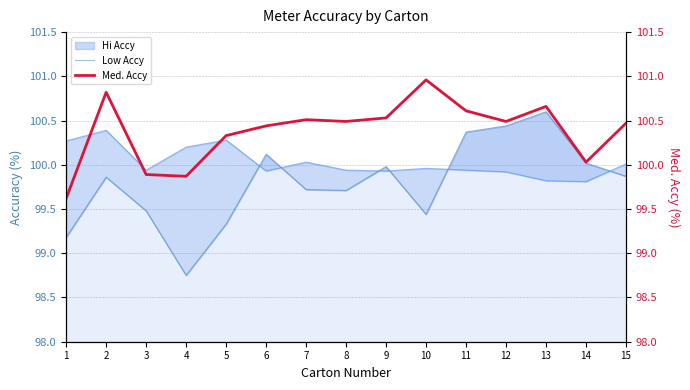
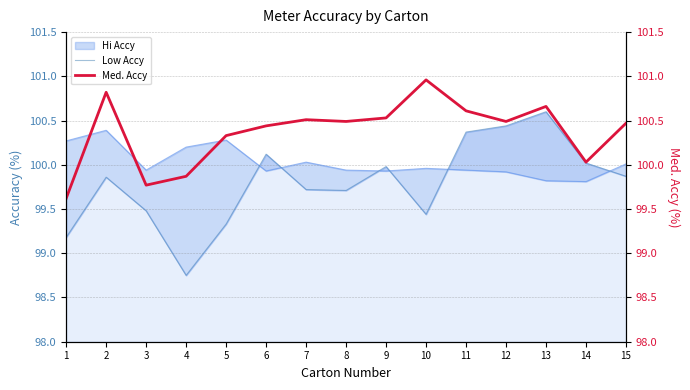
Med. Accy, 3: 99.9 -> 99.8
